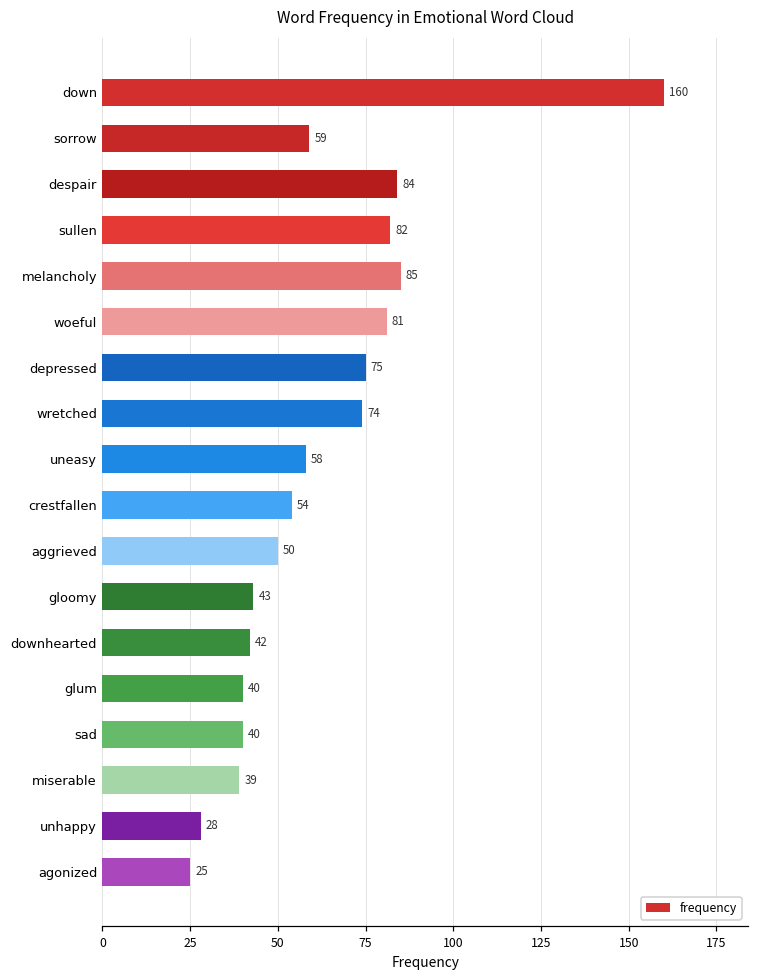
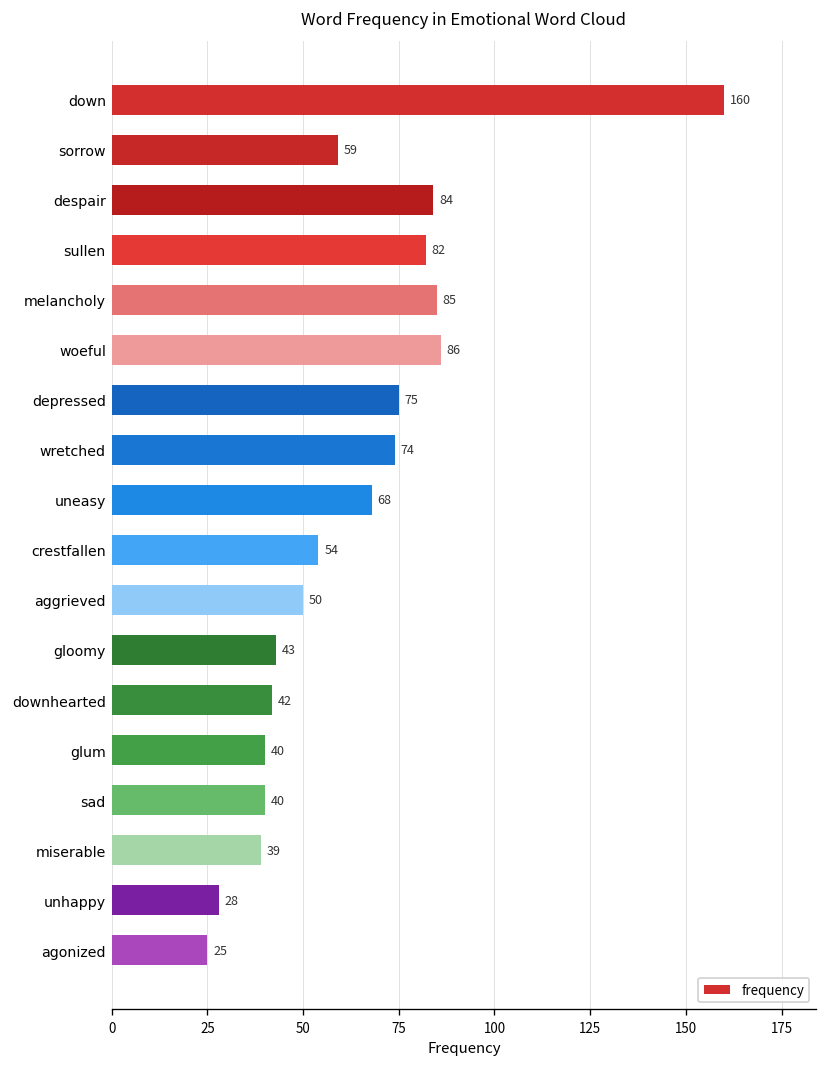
woeful: 81 -> 86
uneasy: 58 -> 68
